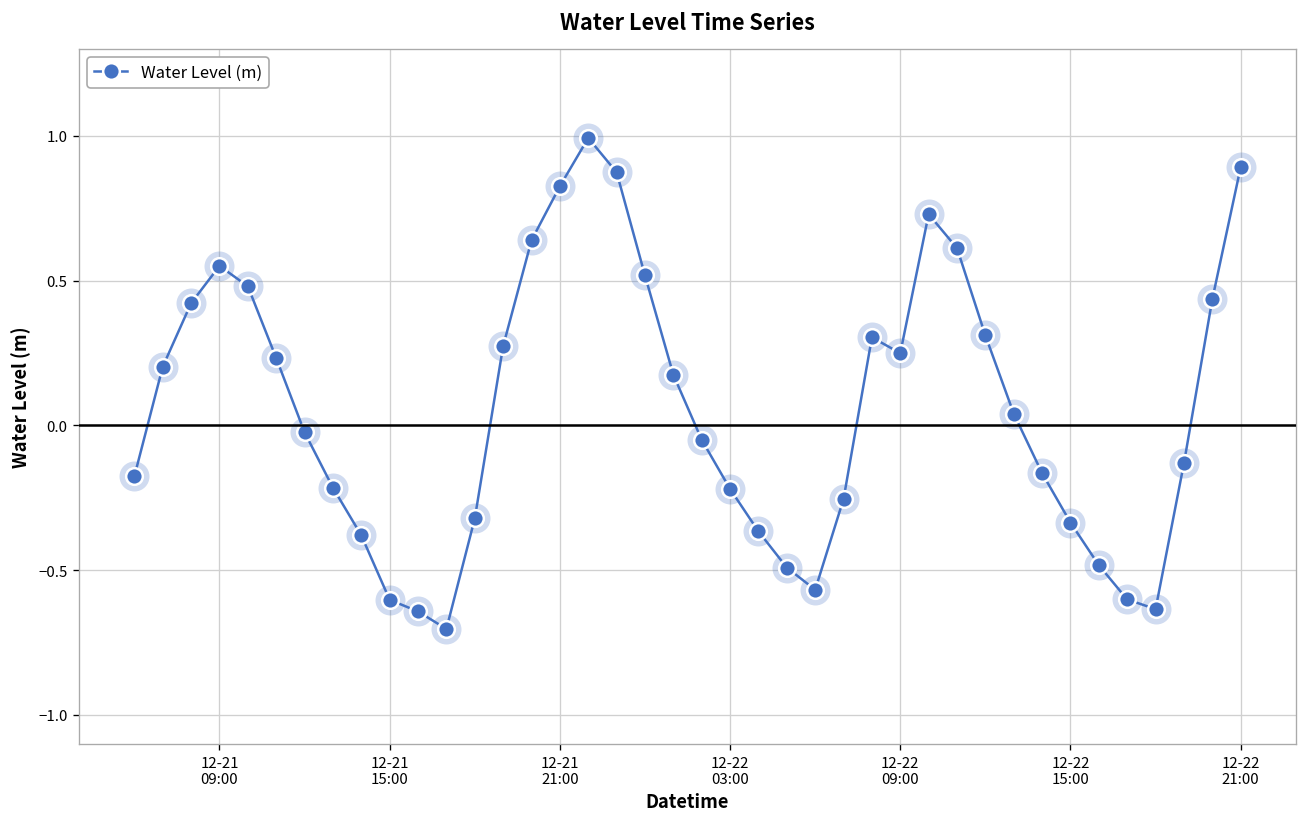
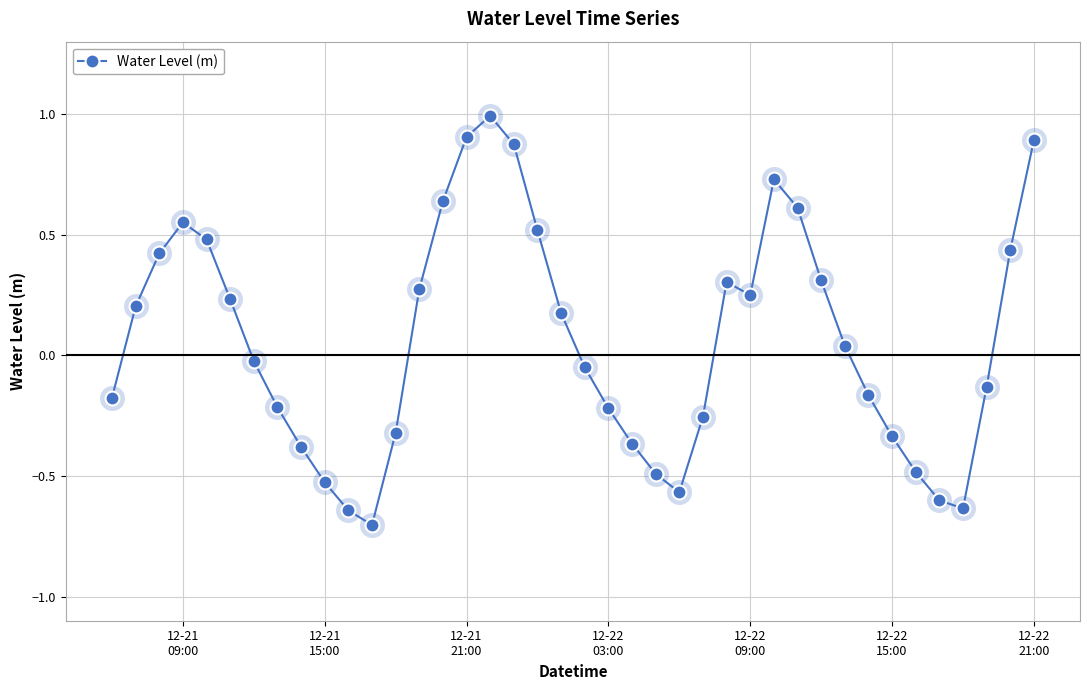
12-21 15:00: -0.60 -> -0.53
12-21 21:00: 0.83 -> 0.91
